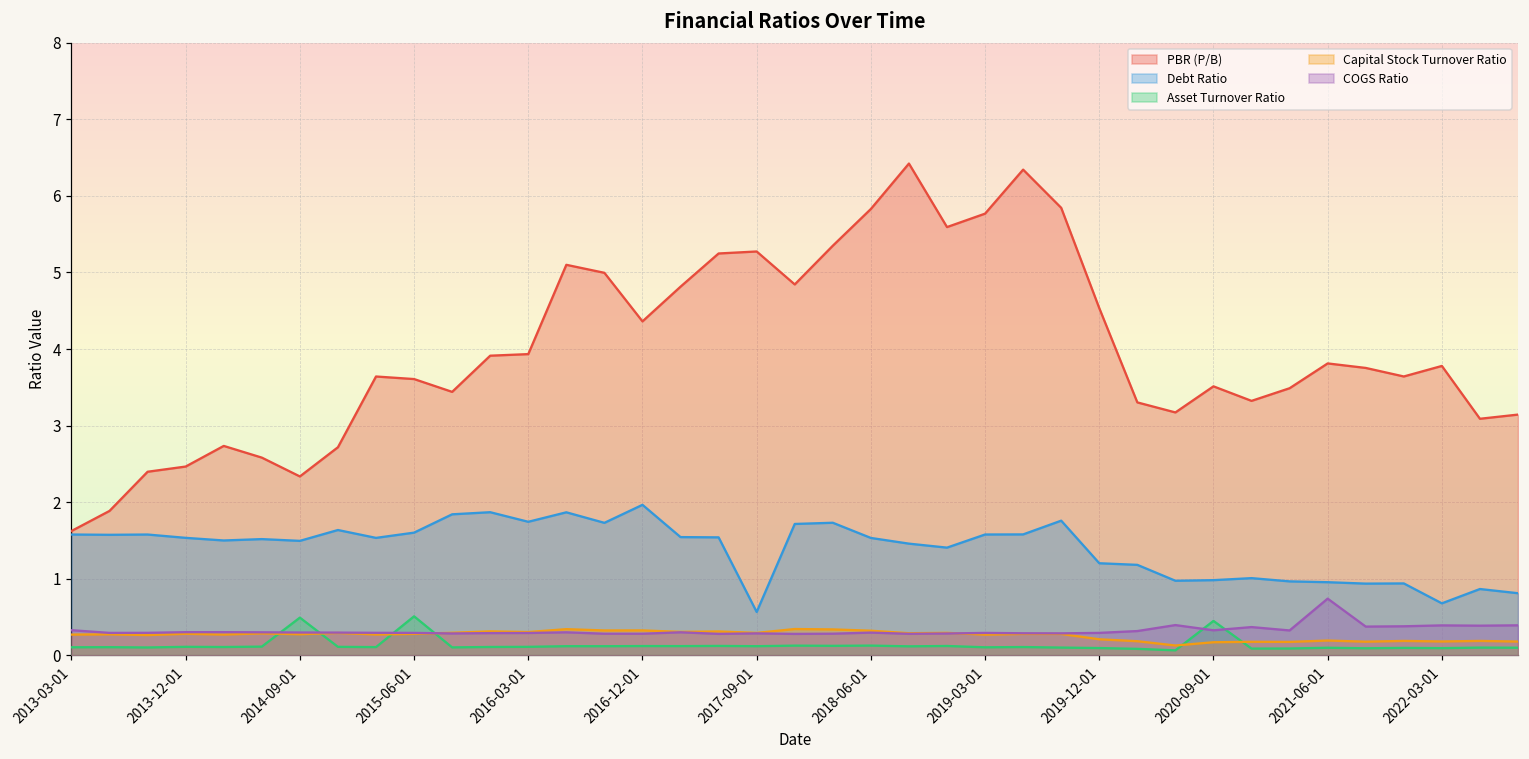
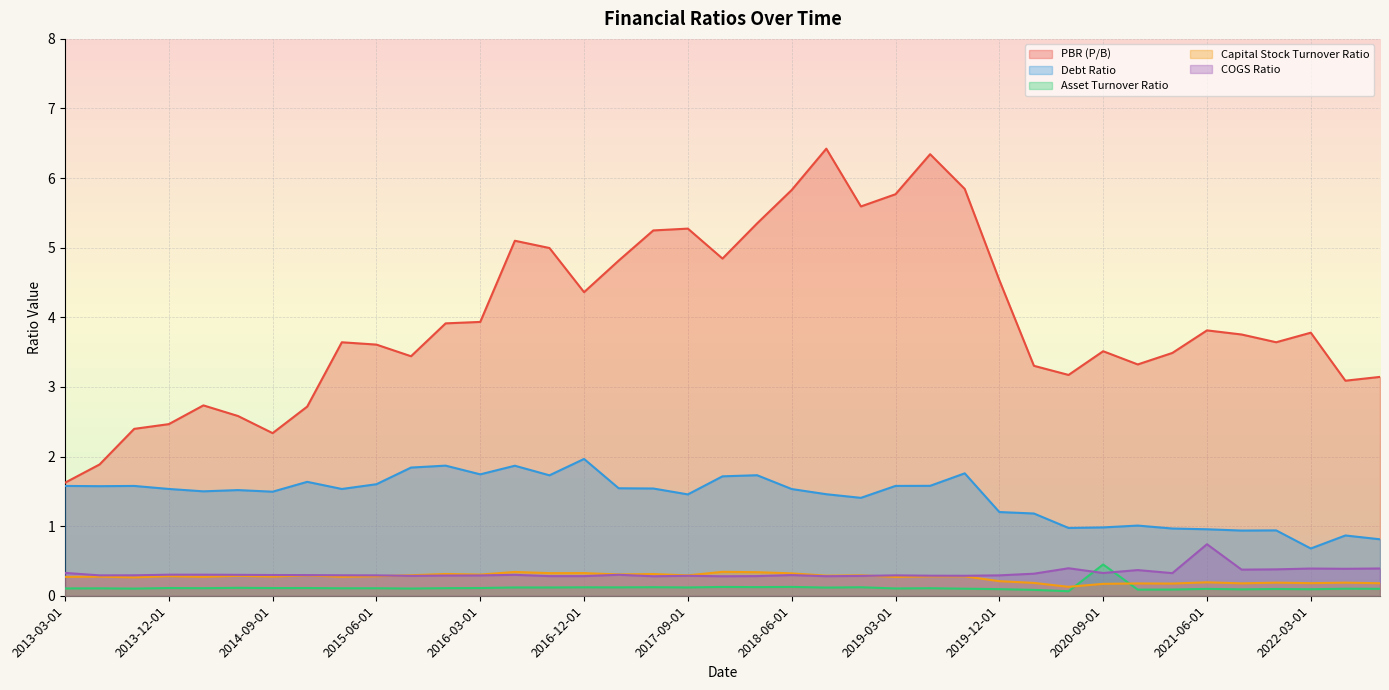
Asset Turnover Ratio, 2014-09-01: 0.5 -> 0.1
Asset Turnover Ratio, 2015-06-01: 0.5 -> 0.1
Debt Ratio, 2017-09-01: 0.6 -> 1.5
